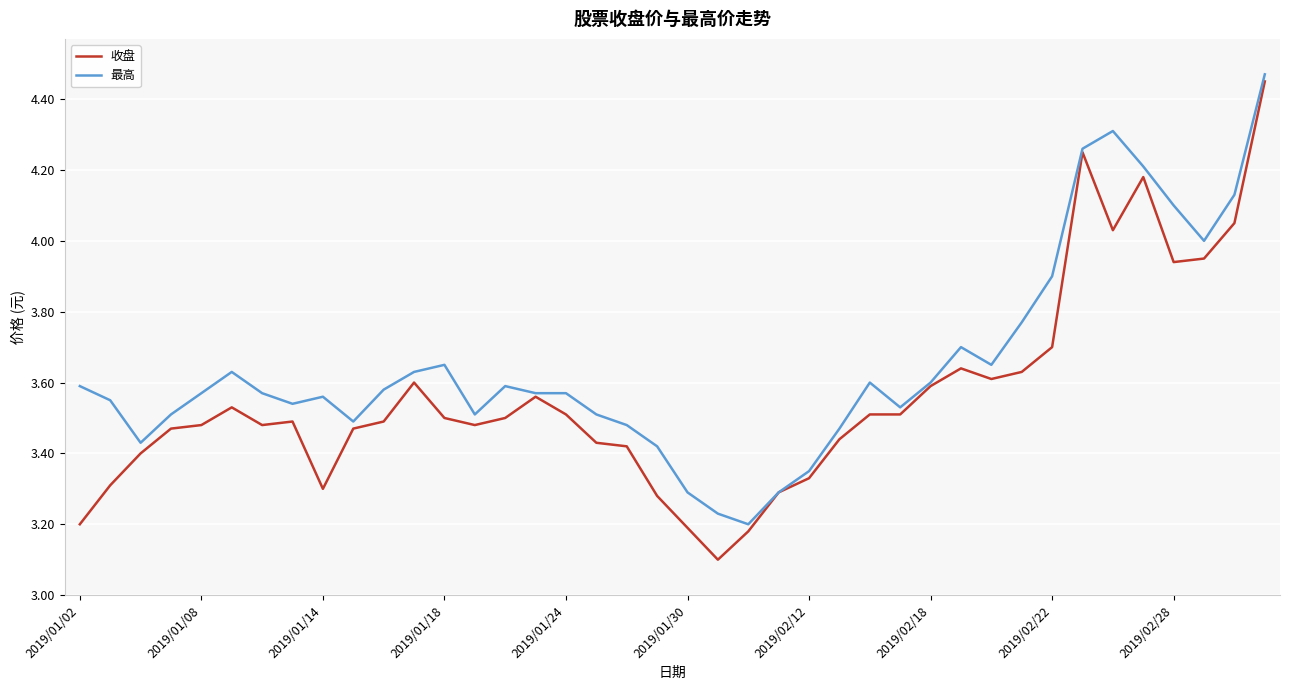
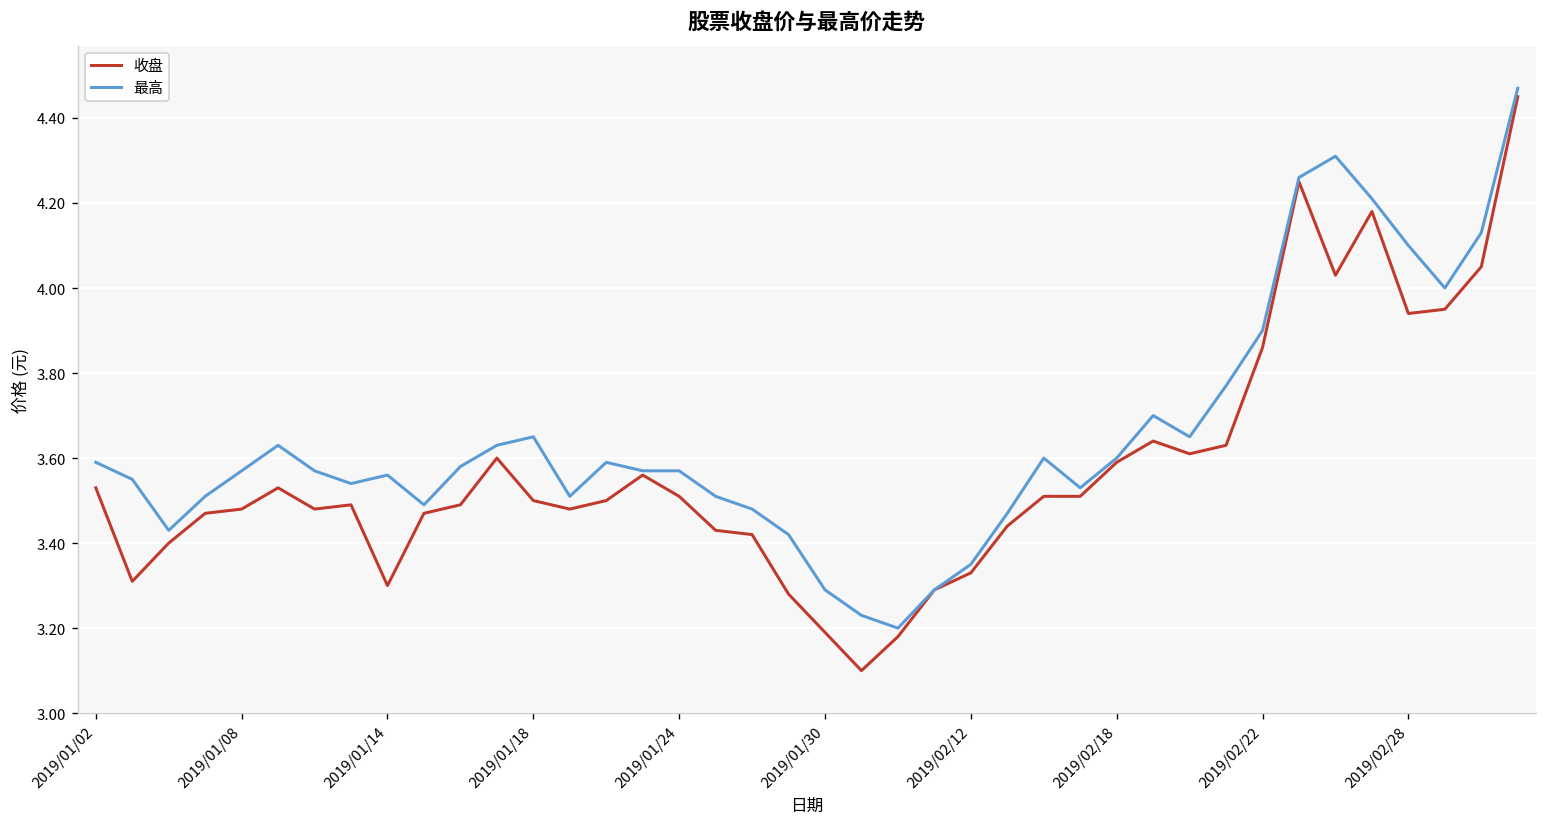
收盘, 2019/01/02: 3.20 -> 3.53
收盘, 2019/02/22: 3.70 -> 3.86
